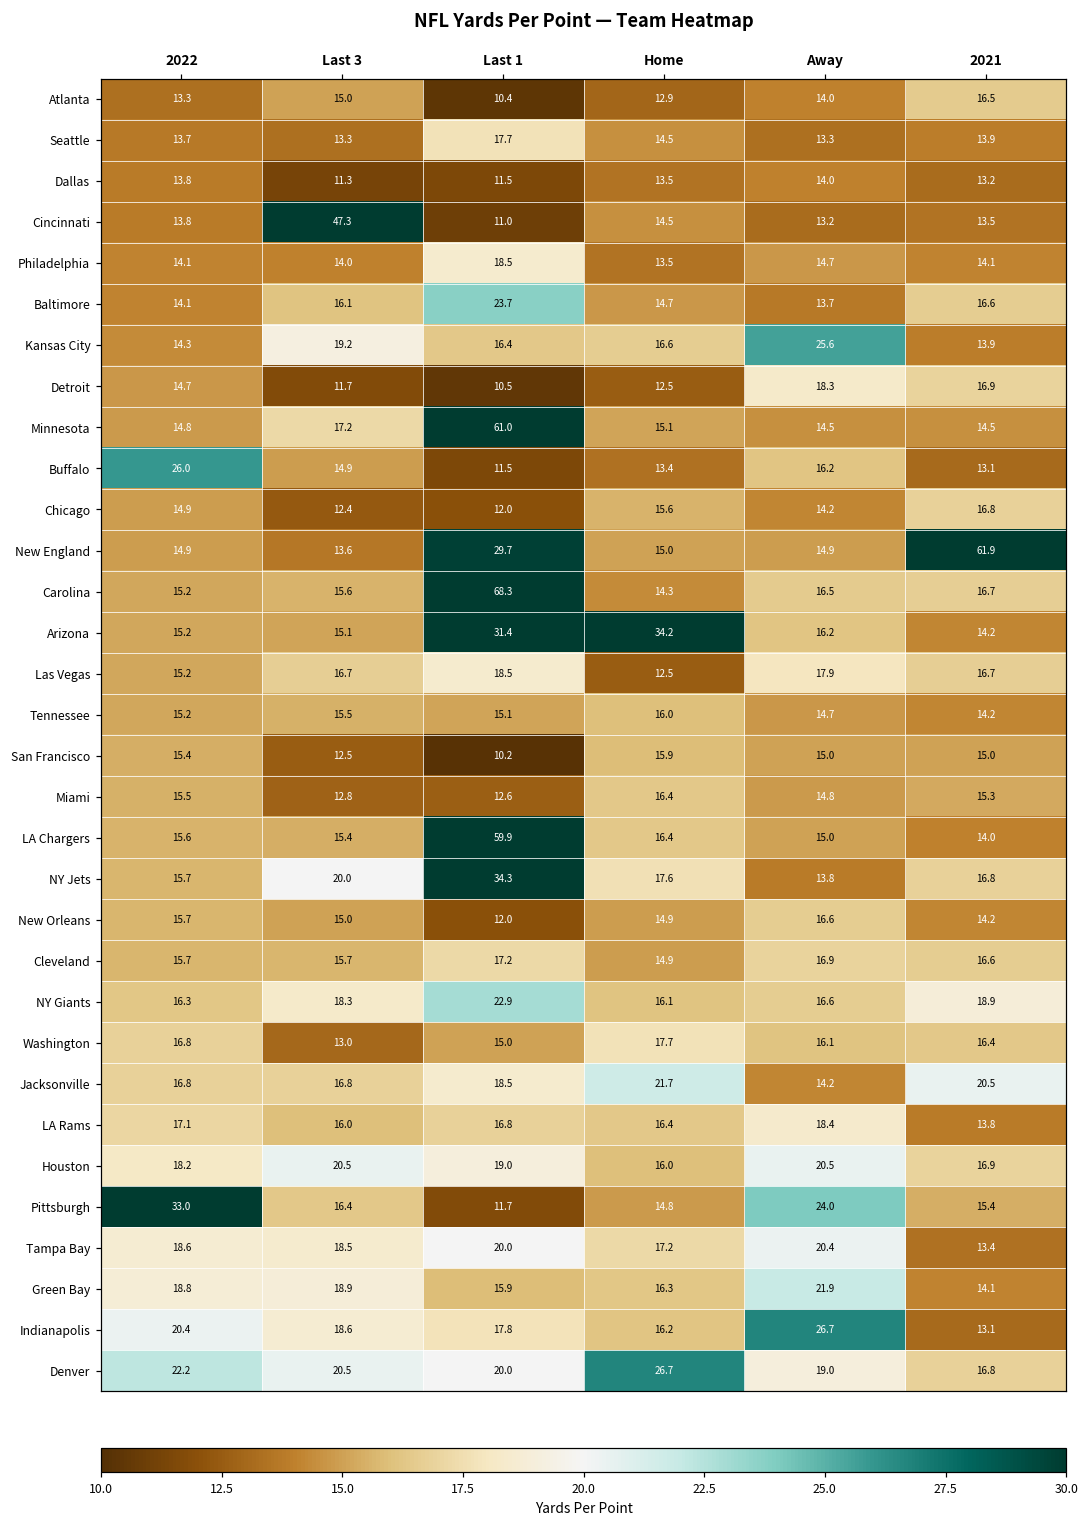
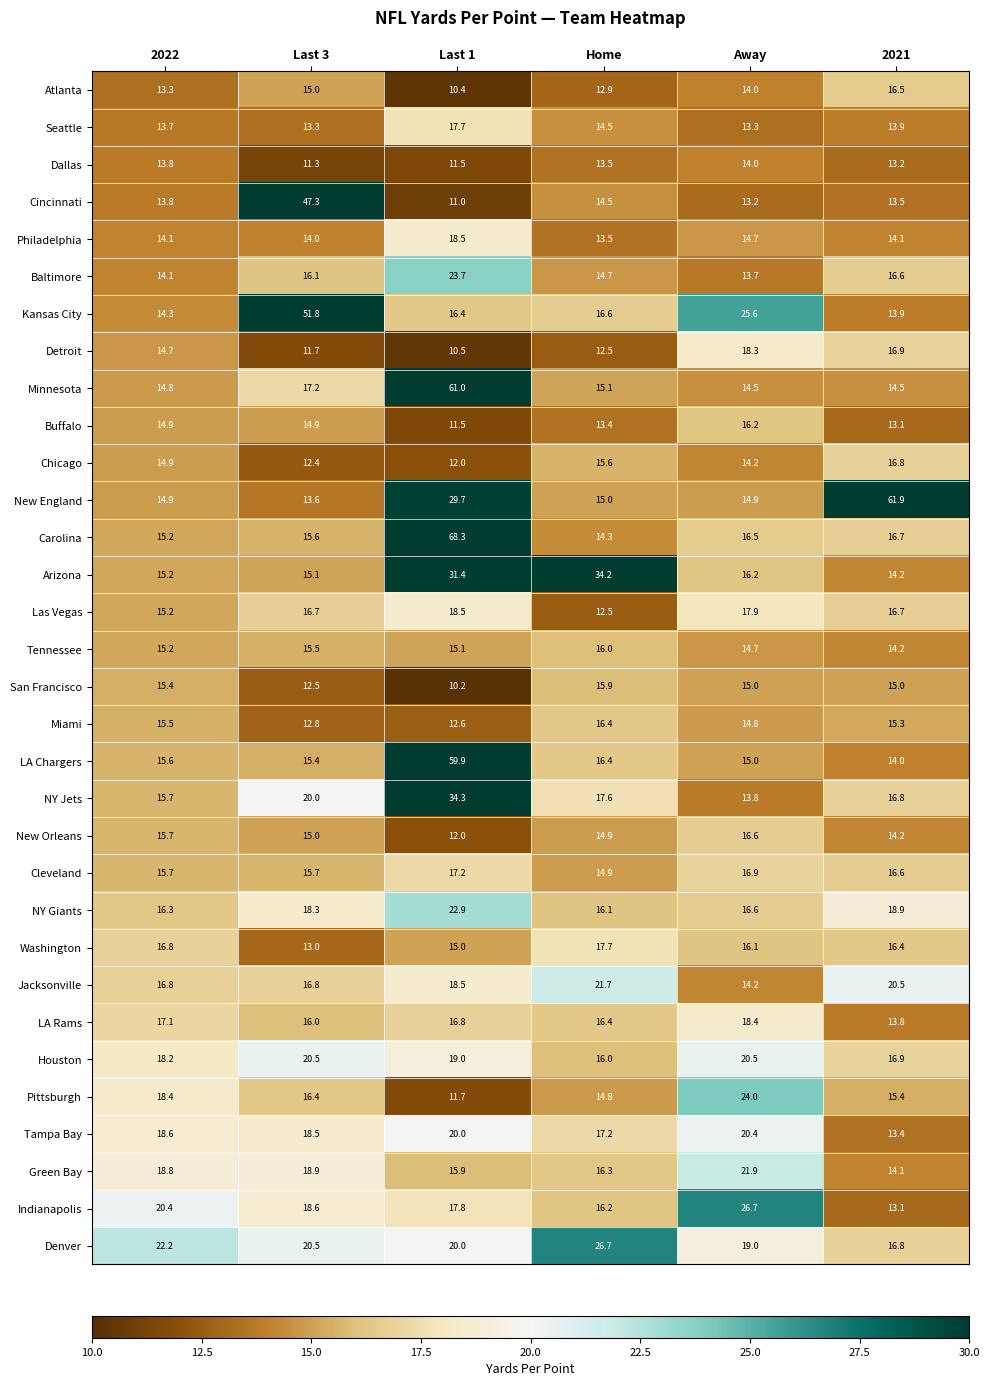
Kansas City, Last 3: 19.2 -> 51.8
Buffalo, 2022: 26.0 -> 14.9
Pittsburgh, 2022: 33.0 -> 18.4
